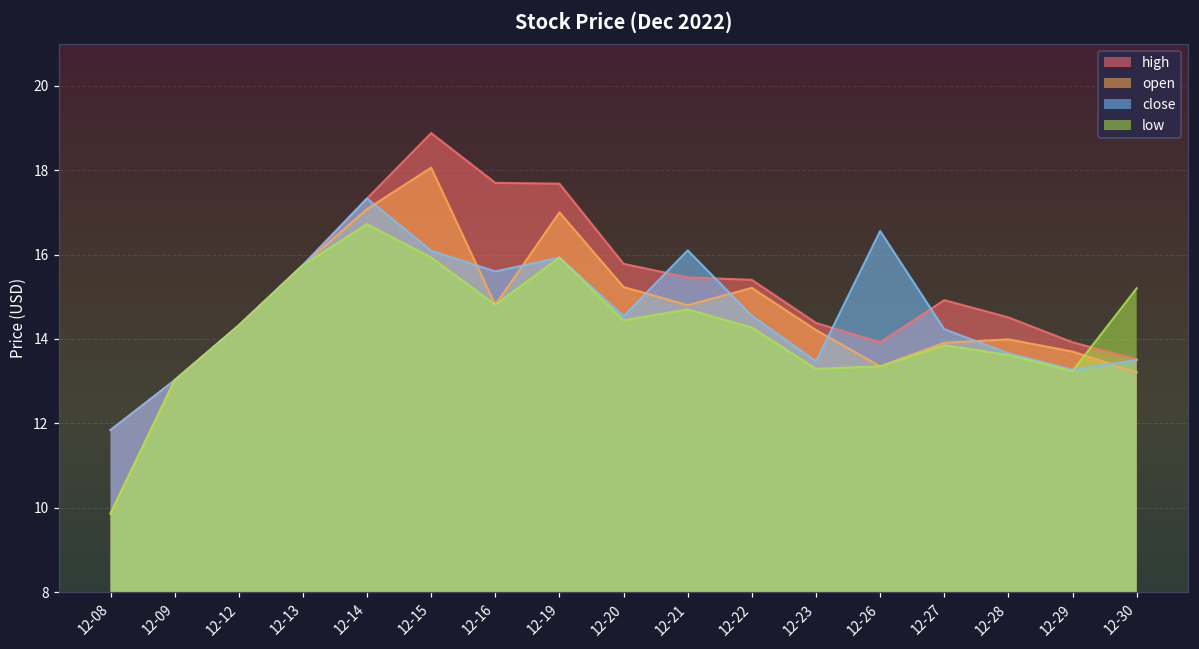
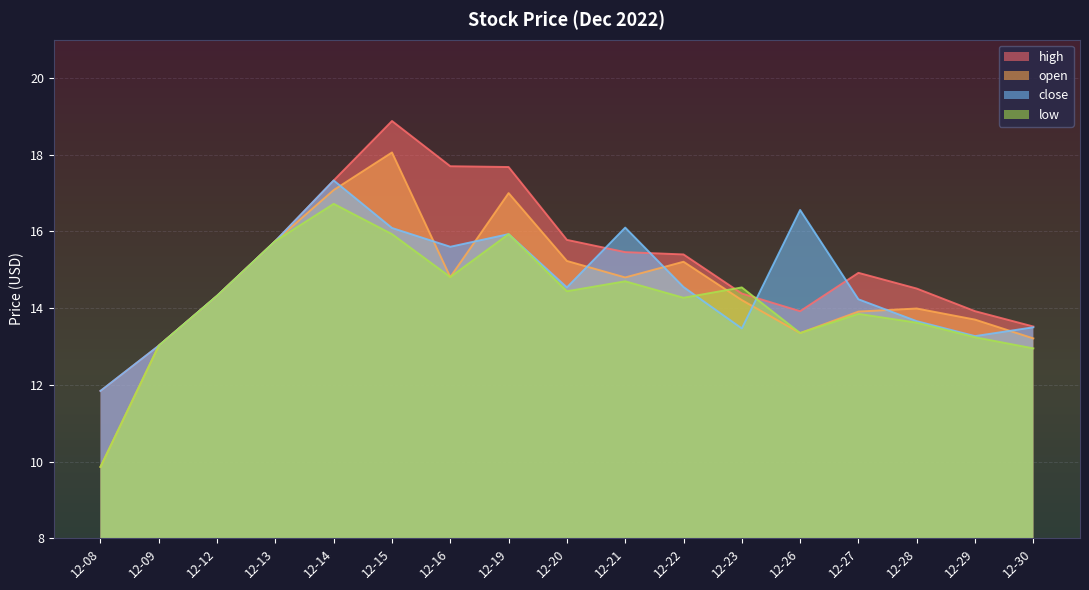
low, 12-23: 13.3 -> 14.5
low, 12-30: 15.2 -> 13.0
